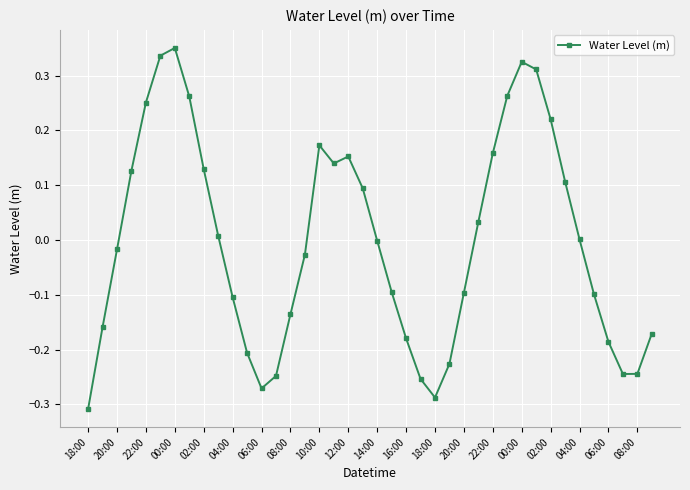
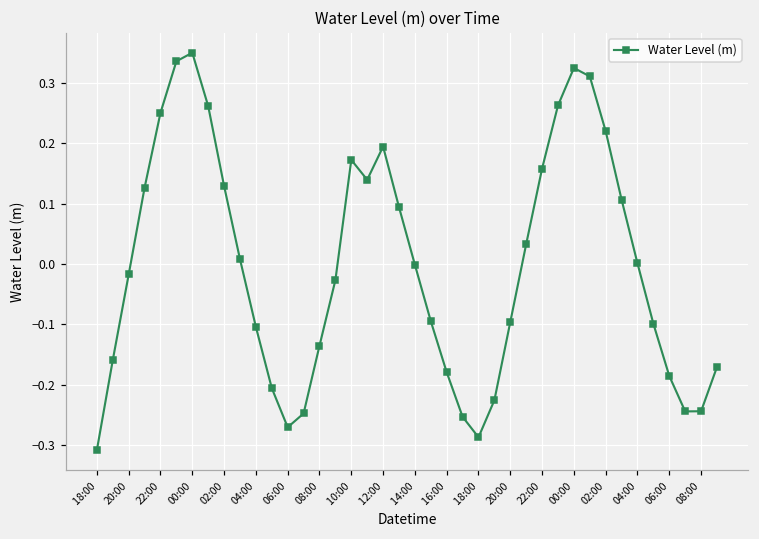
12:00: 0.15 -> 0.19
